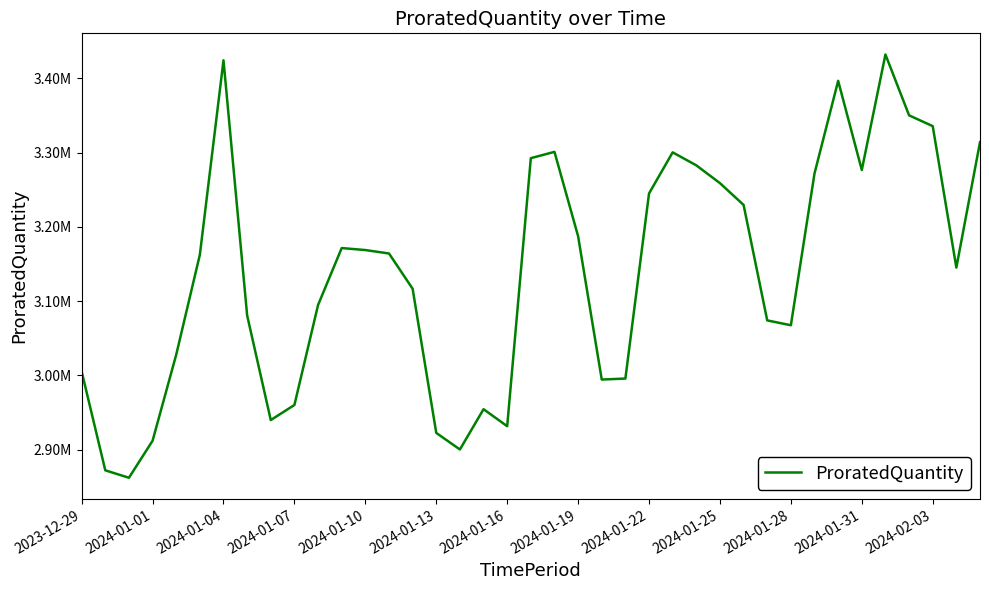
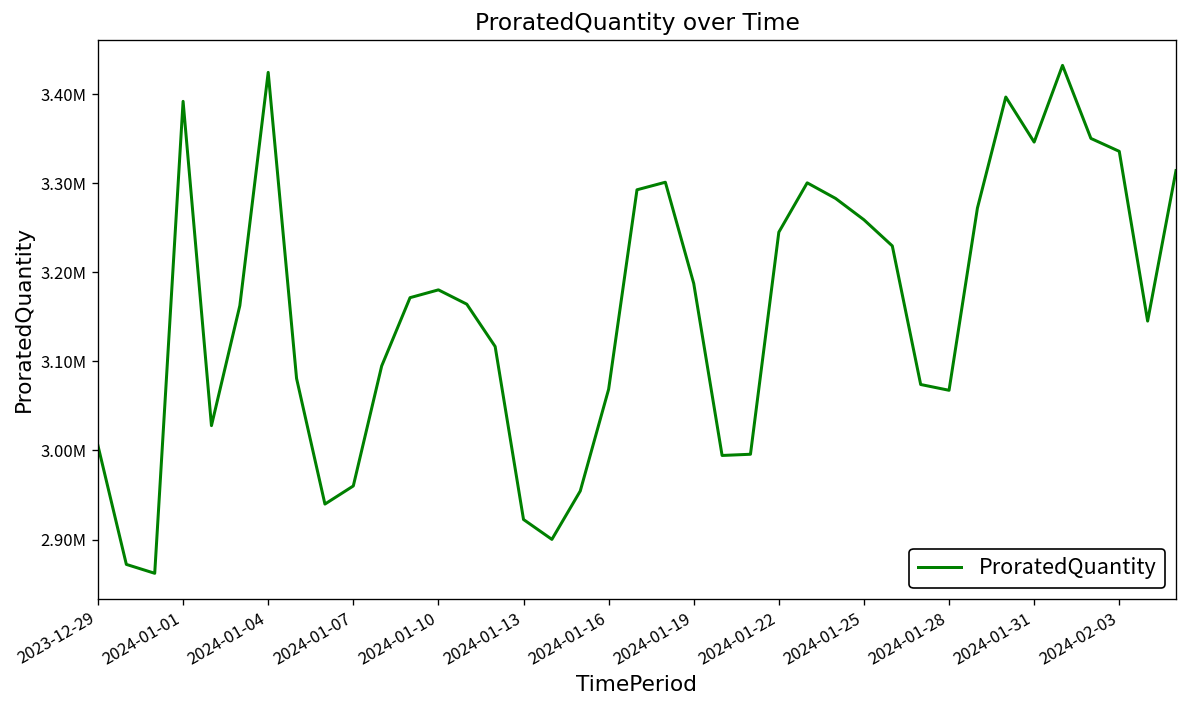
2024-01-01: 2910000 -> 3390000
2024-01-10: 3170000 -> 3180000
2024-01-16: 2930000 -> 3070000
2024-01-31: 3280000 -> 3350000
